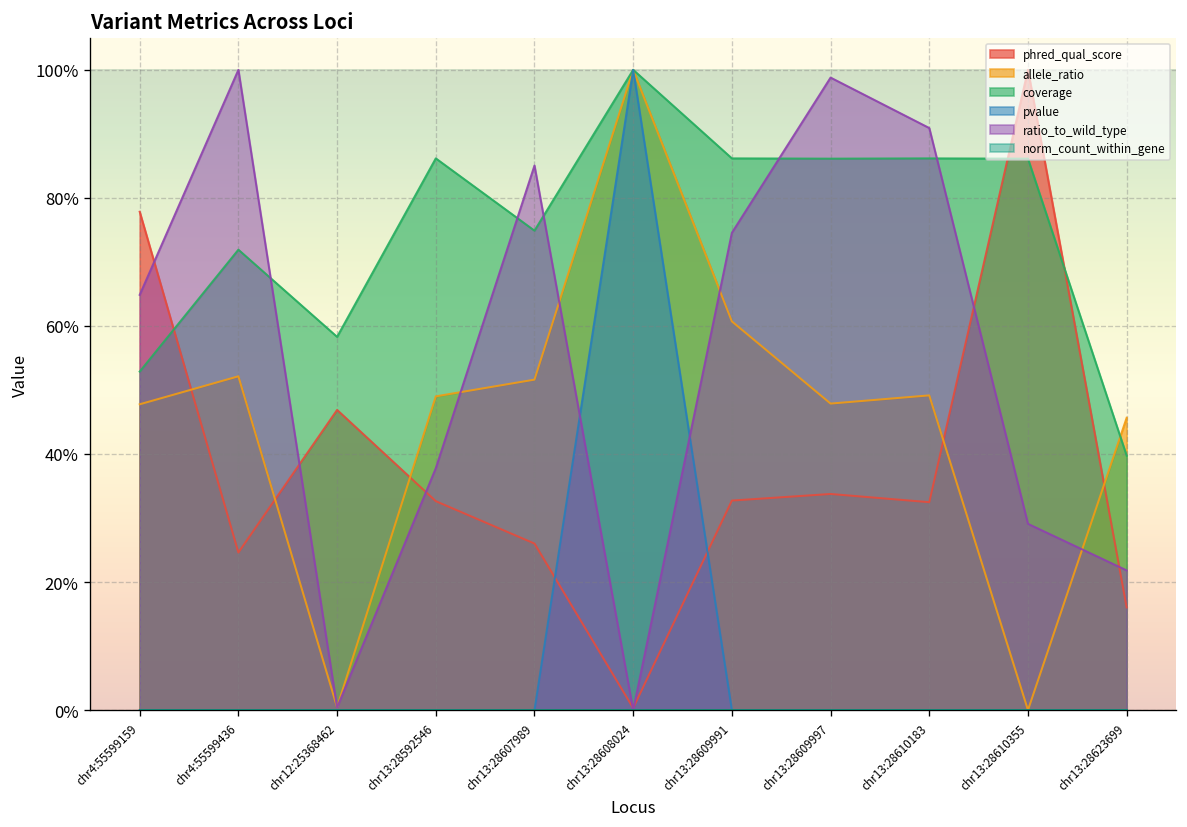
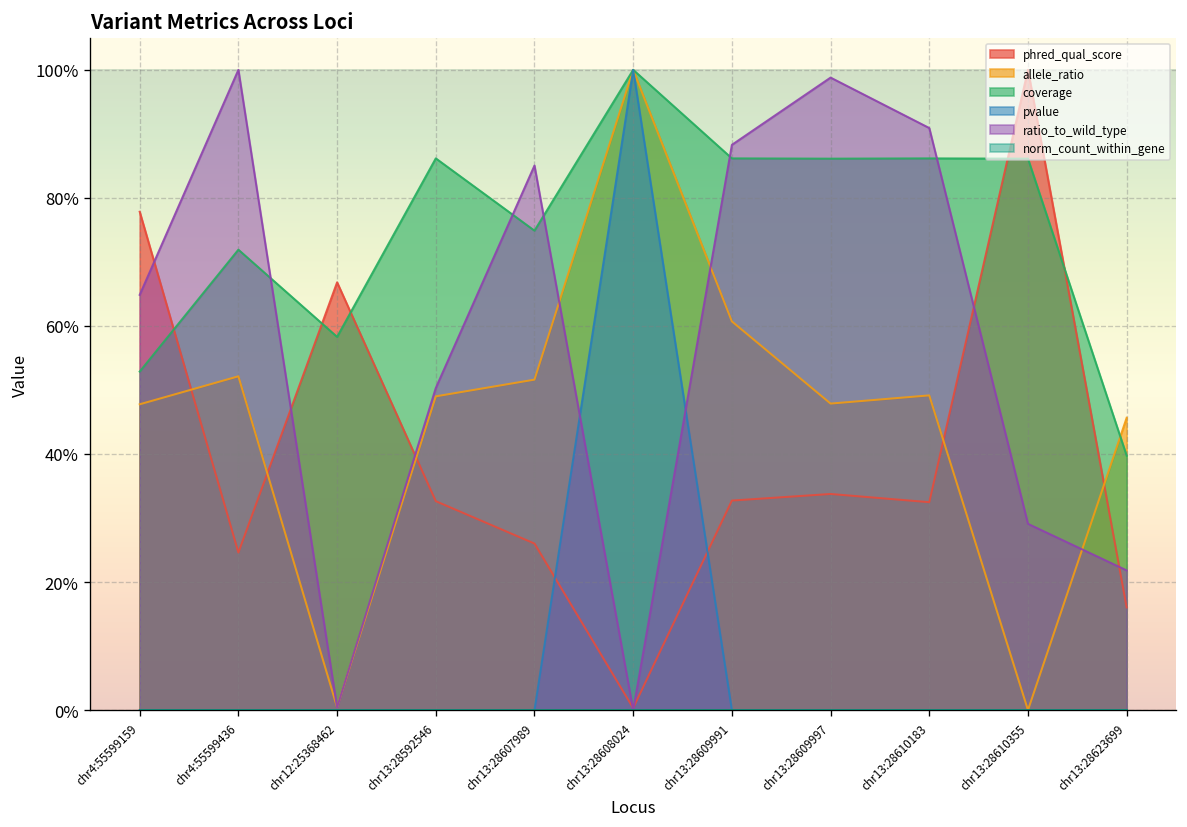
phred_qual_score, chr12:25368462: 47% -> 67%
ratio_to_wild_type, chr13:28592546: 38% -> 50%
ratio_to_wild_type, chr13:28609991: 75% -> 88%
